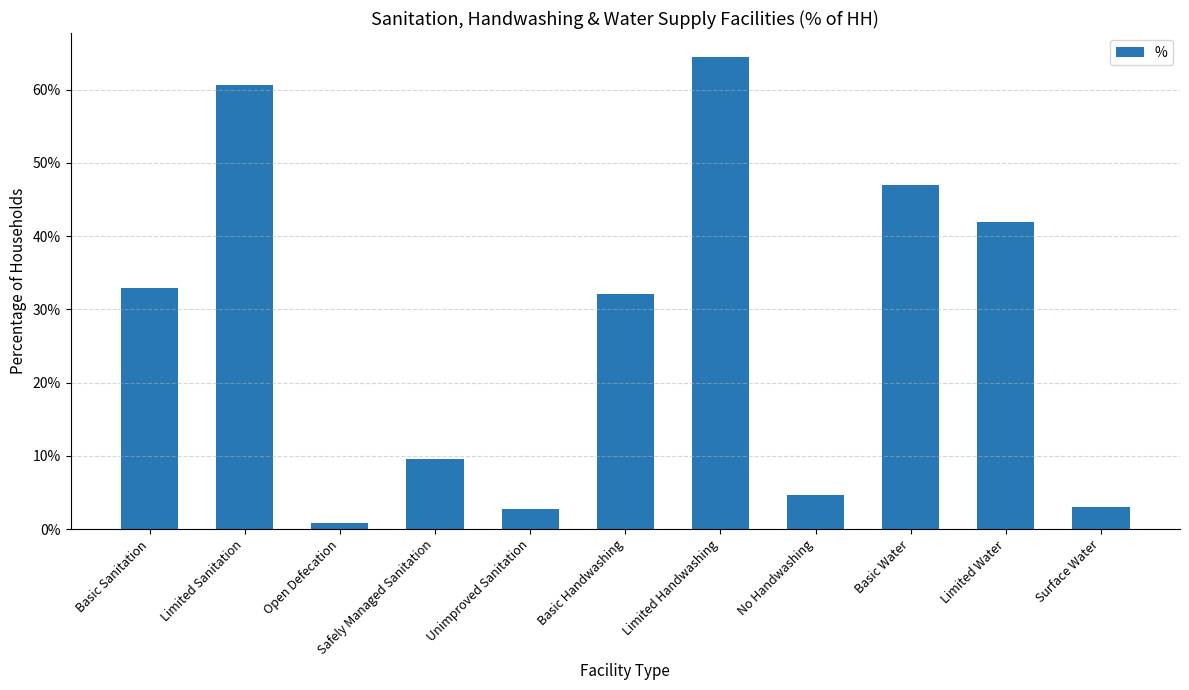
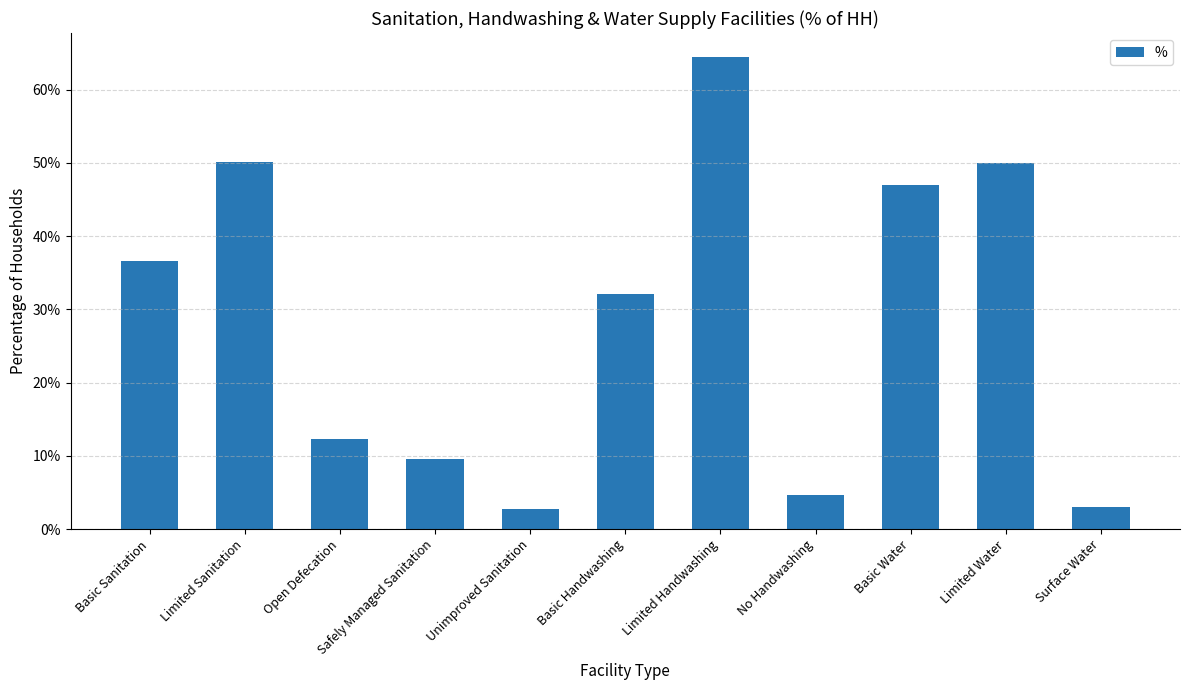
Basic Sanitation: 33% -> 37%
Limited Sanitation: 61% -> 50%
Open Defecation: 1% -> 12%
Limited Water: 42% -> 50%
